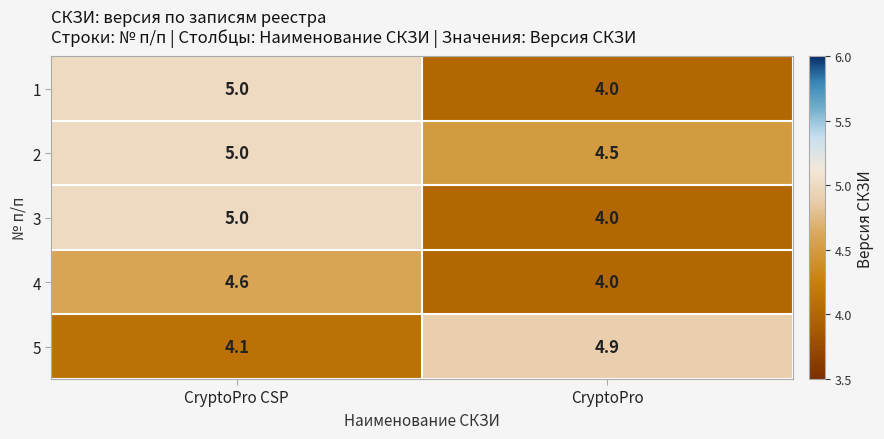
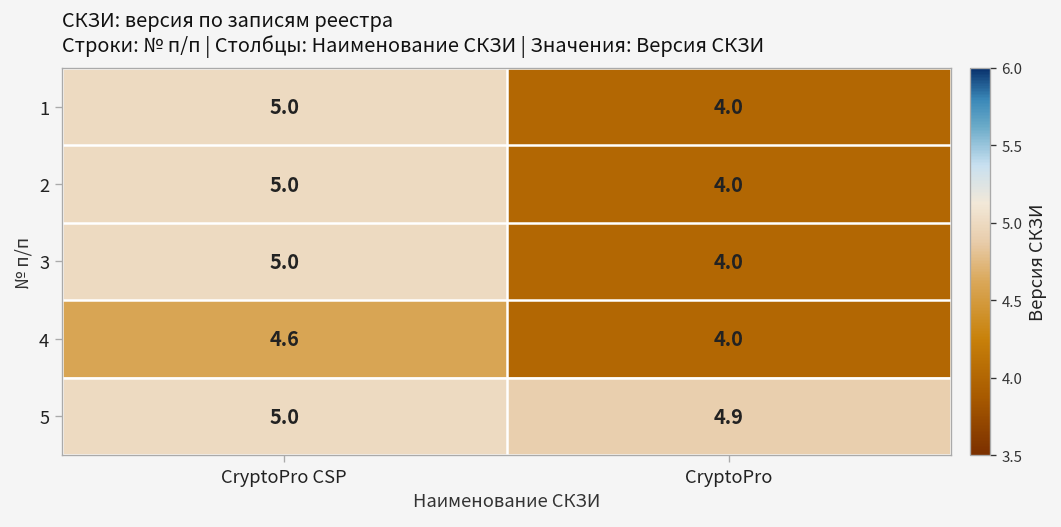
2, CryptoPro: 4.5 -> 4.0
5, CryptoPro CSP: 4.1 -> 5.0
